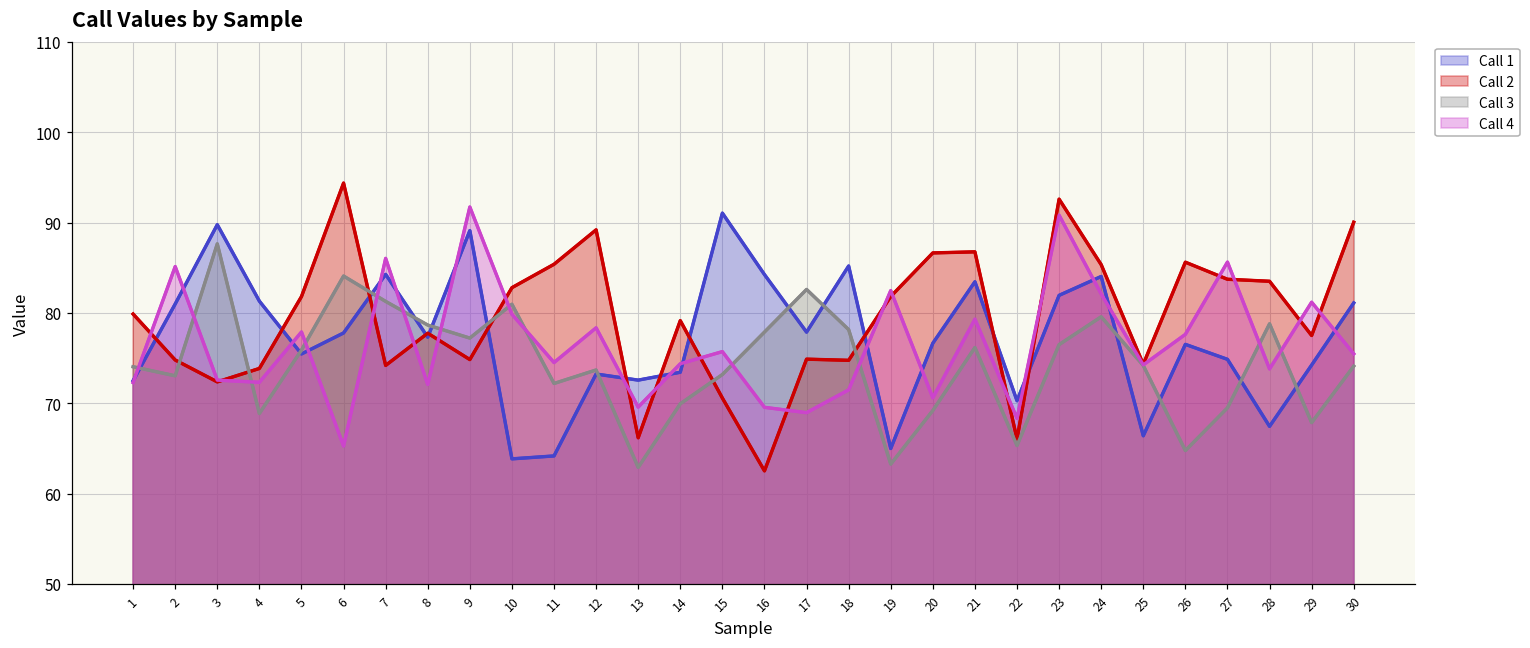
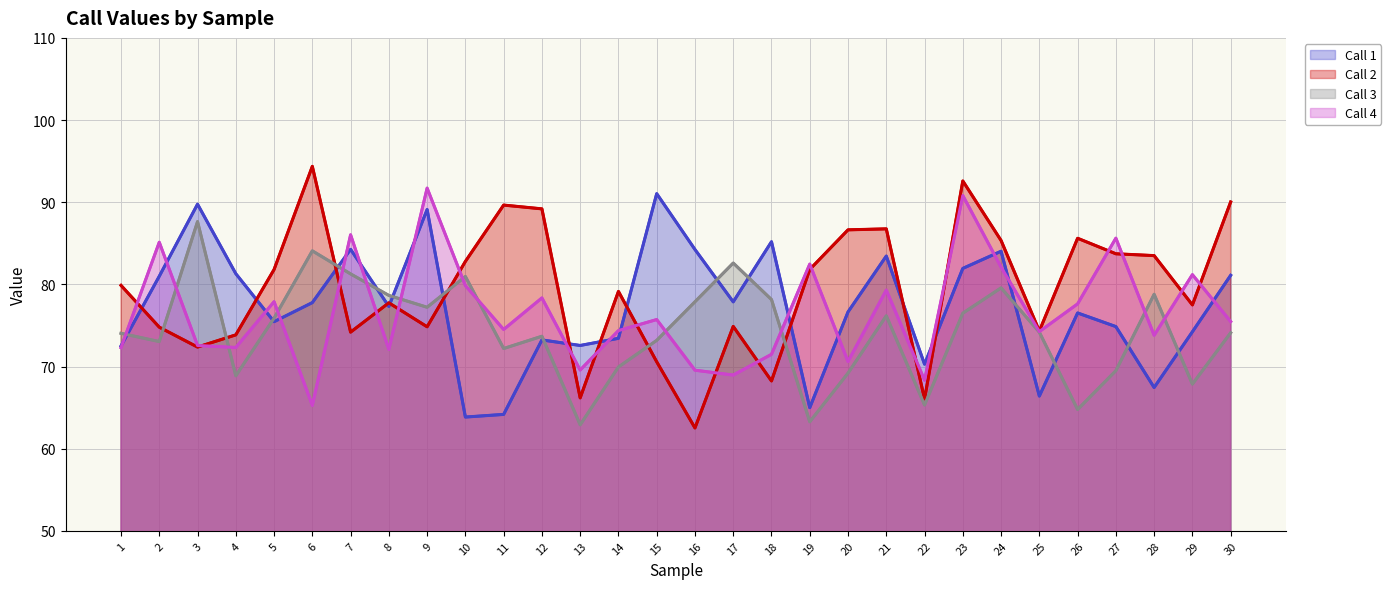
Call 2, 11: 85 -> 90
Call 2, 18: 75 -> 68
